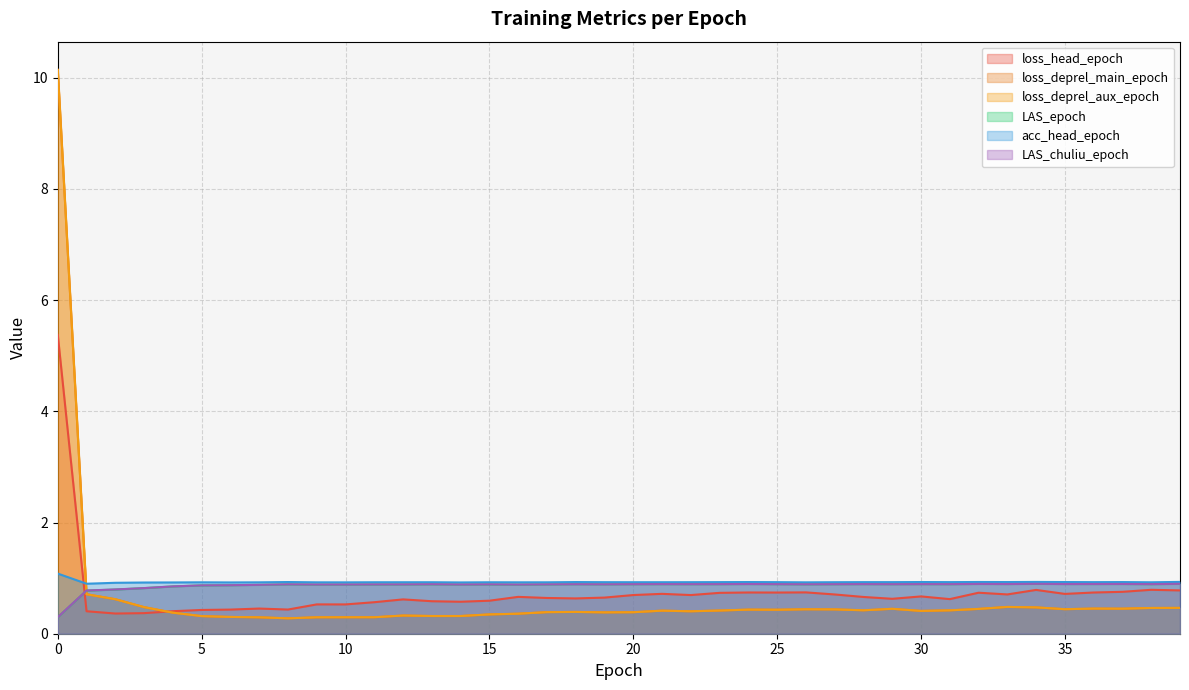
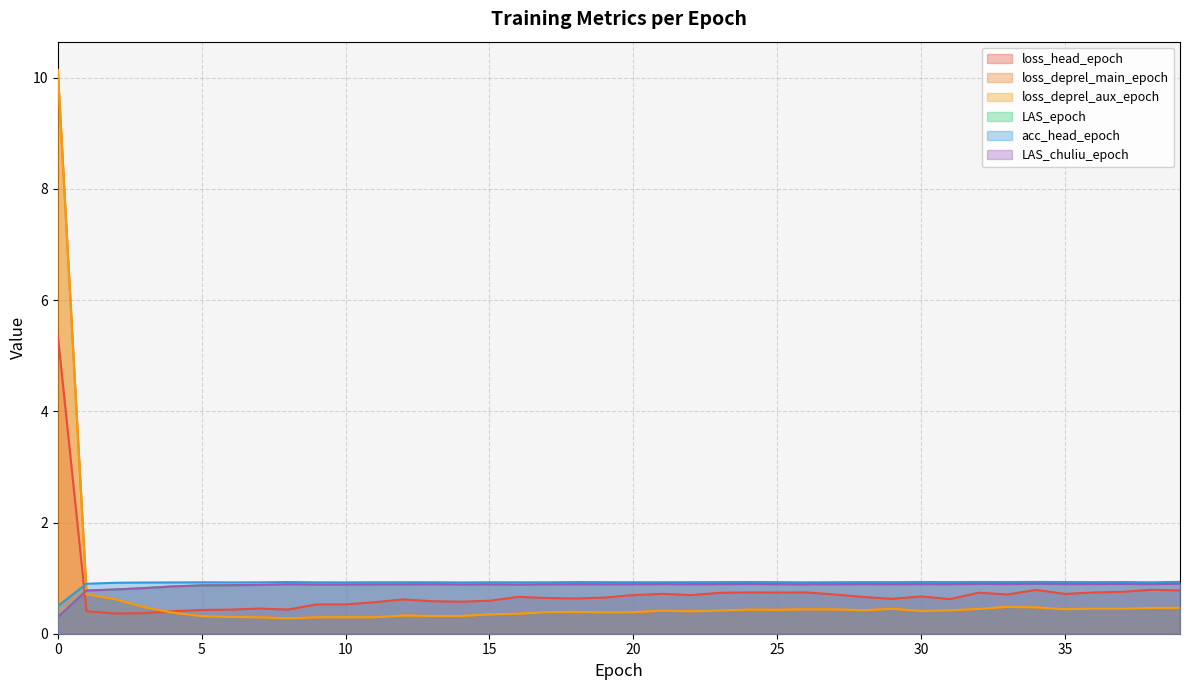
acc_head_epoch, 0: 1.1 -> 0.5
